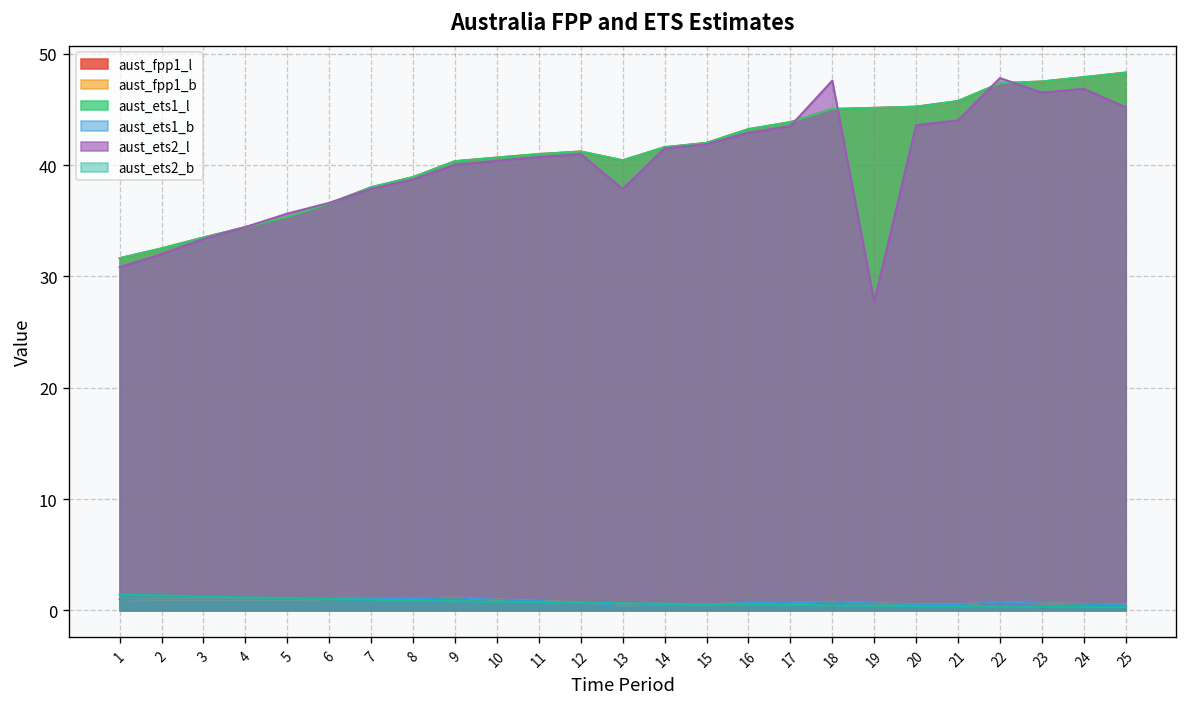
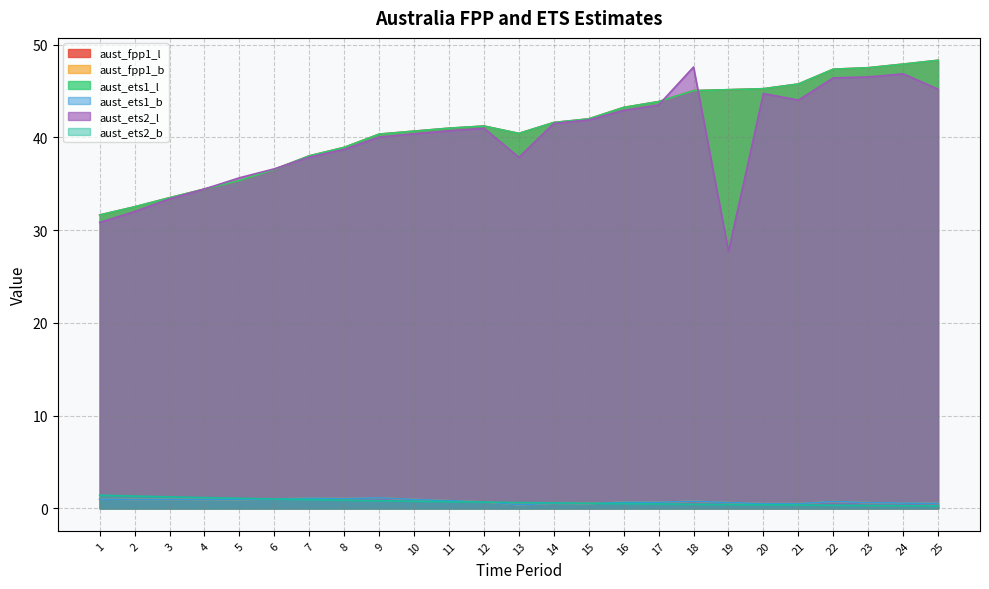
aust_ets2_l, 20: 44 -> 45
aust_ets2_l, 22: 48 -> 46
